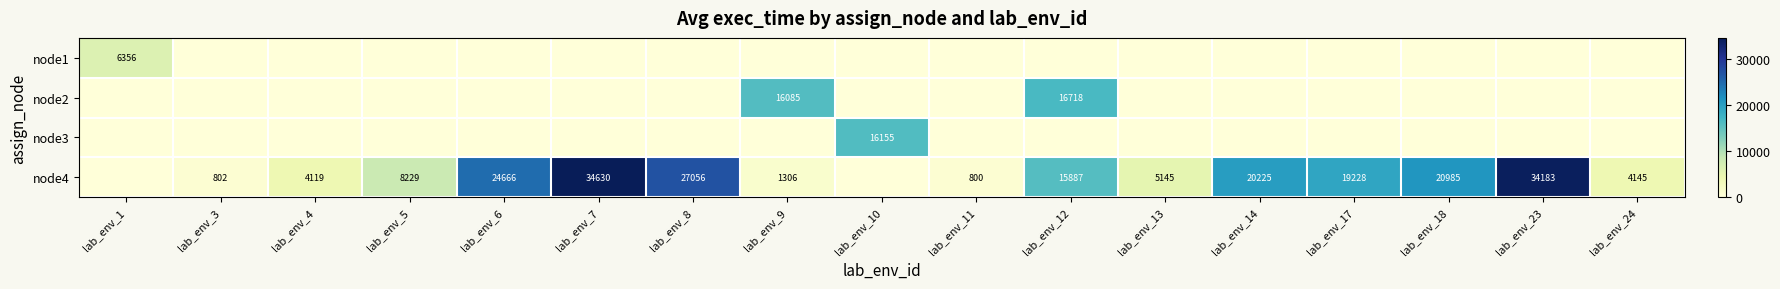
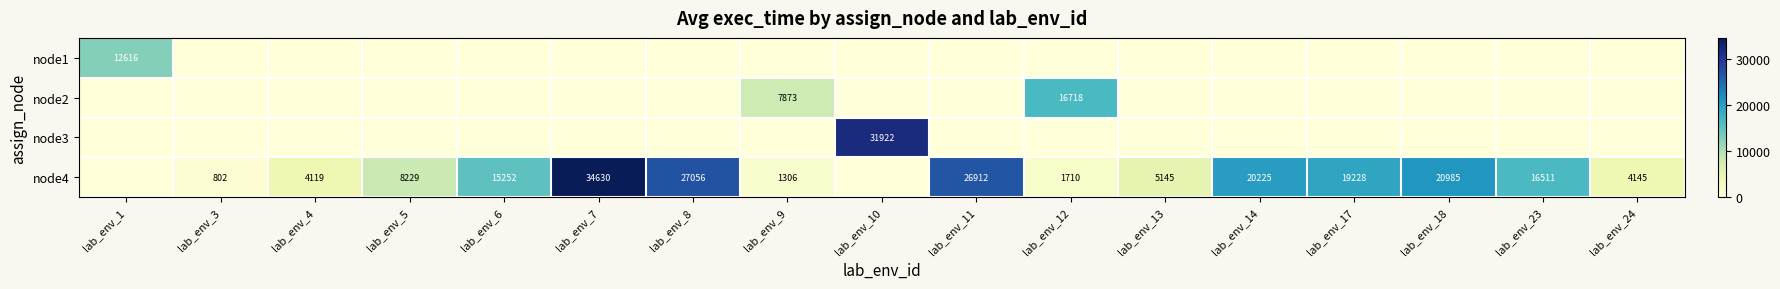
node1, lab_env_1: 6356 -> 12616
node2, lab_env_9: 16085 -> 7873
node3, lab_env_10: 16155 -> 31922
node4, lab_env_6: 24666 -> 15252
node4, lab_env_11: 800 -> 26912
node4, lab_env_12: 15887 -> 1710
node4, lab_env_23: 34183 -> 16511
